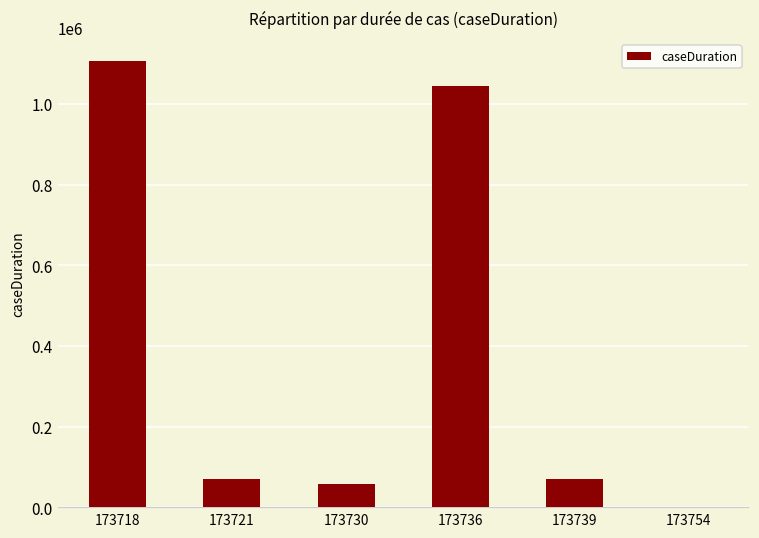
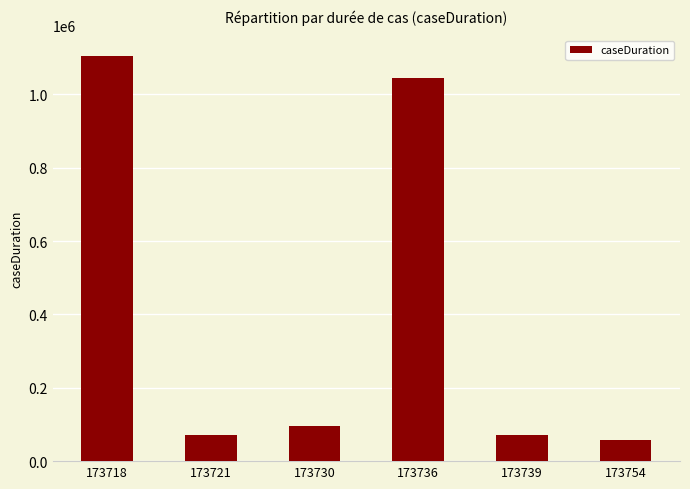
173730: 60000 -> 100000
173754: 0 -> 60000
